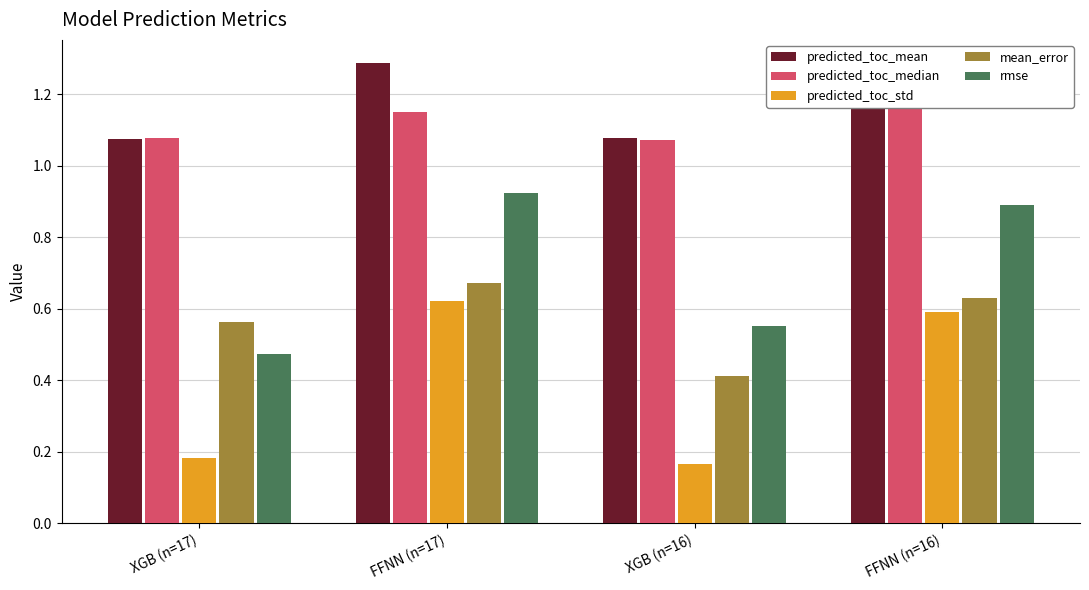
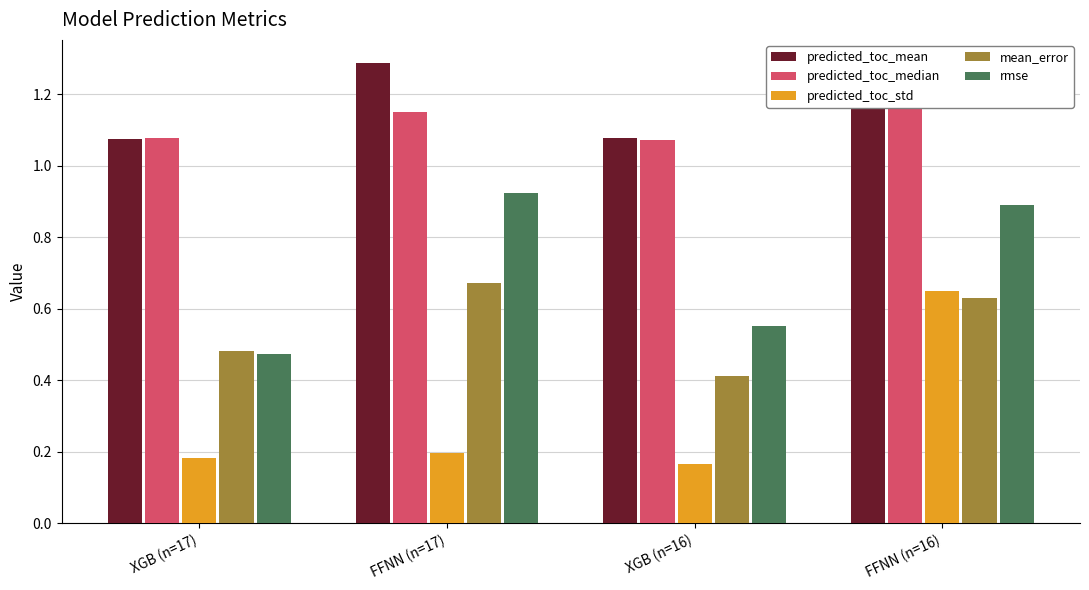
mean_error, XGB (n=17): 0.56 -> 0.48
predicted_toc_std, FFNN (n=17): 0.62 -> 0.20
predicted_toc_std, FFNN (n=16): 0.59 -> 0.65
